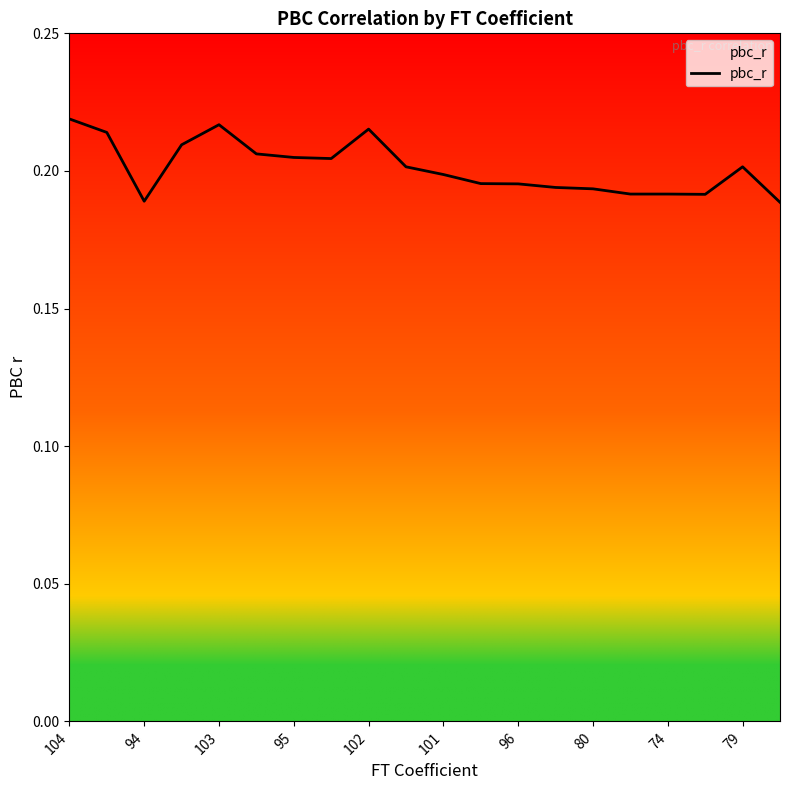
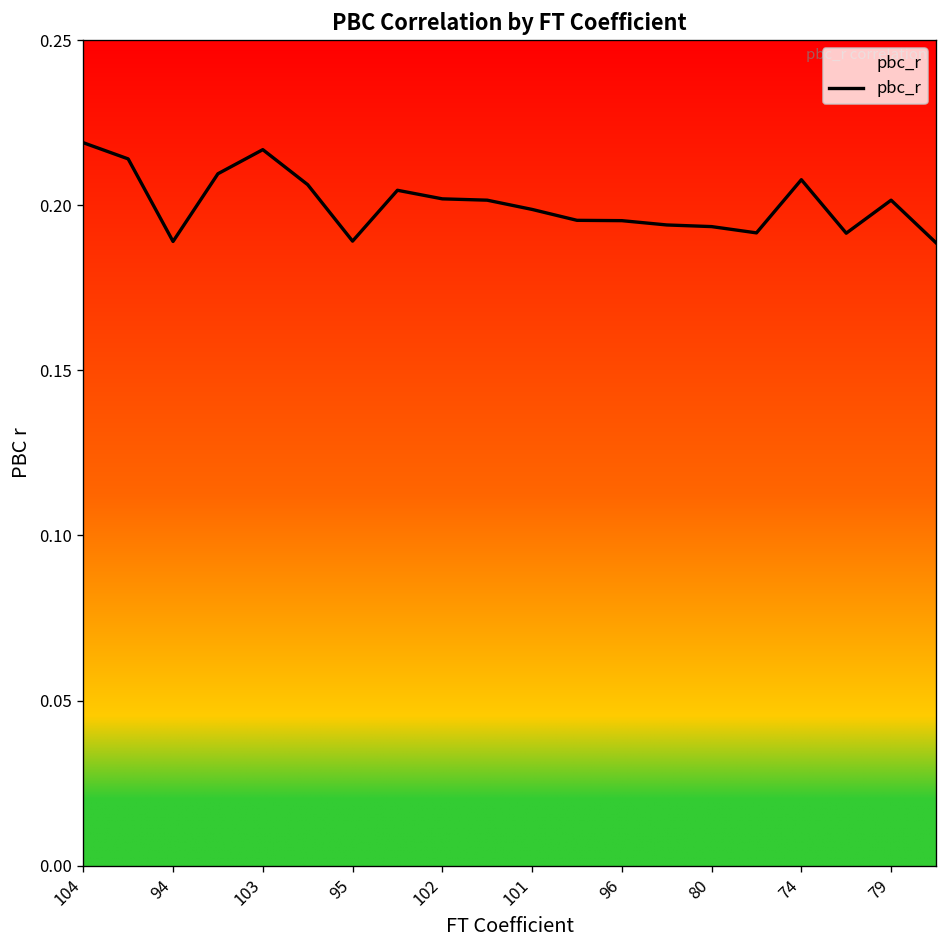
95: 0.205 -> 0.189
102: 0.215 -> 0.202
74: 0.192 -> 0.208
